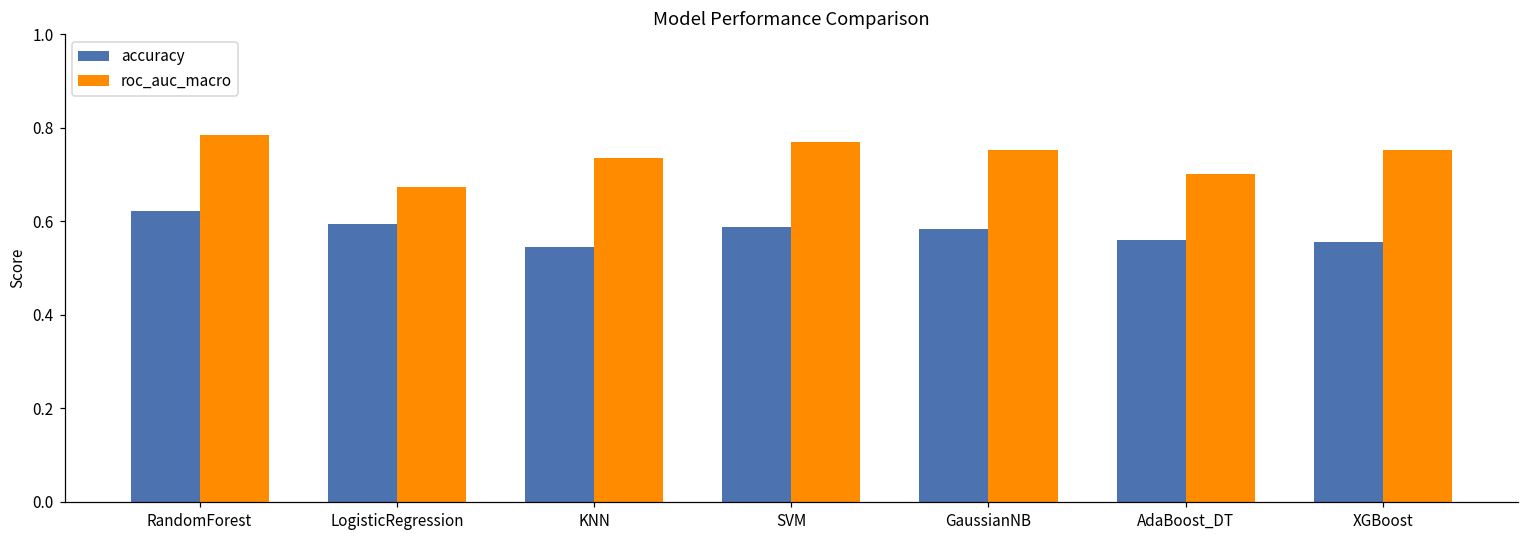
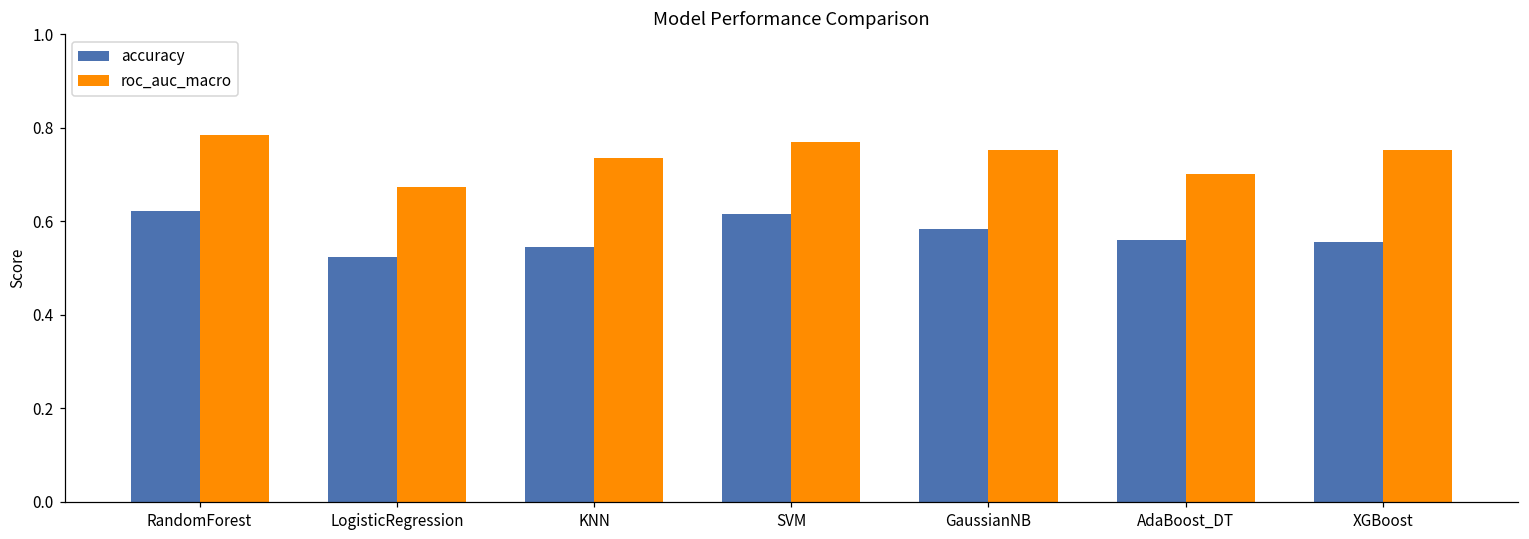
accuracy, LogisticRegression: 0.59 -> 0.52
accuracy, SVM: 0.59 -> 0.62
